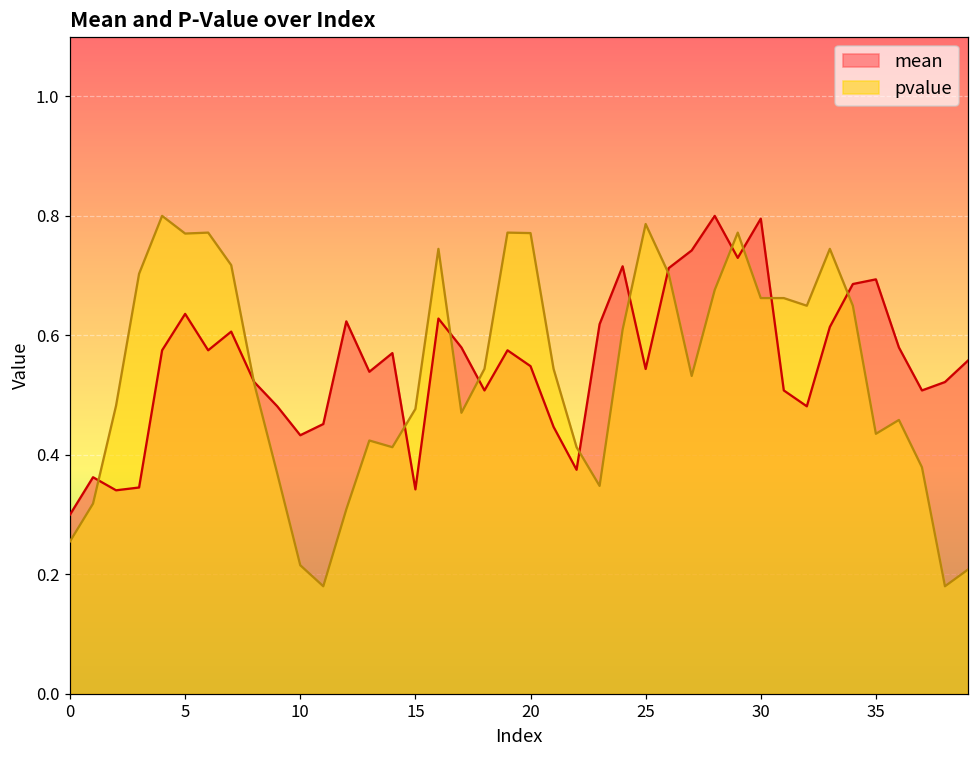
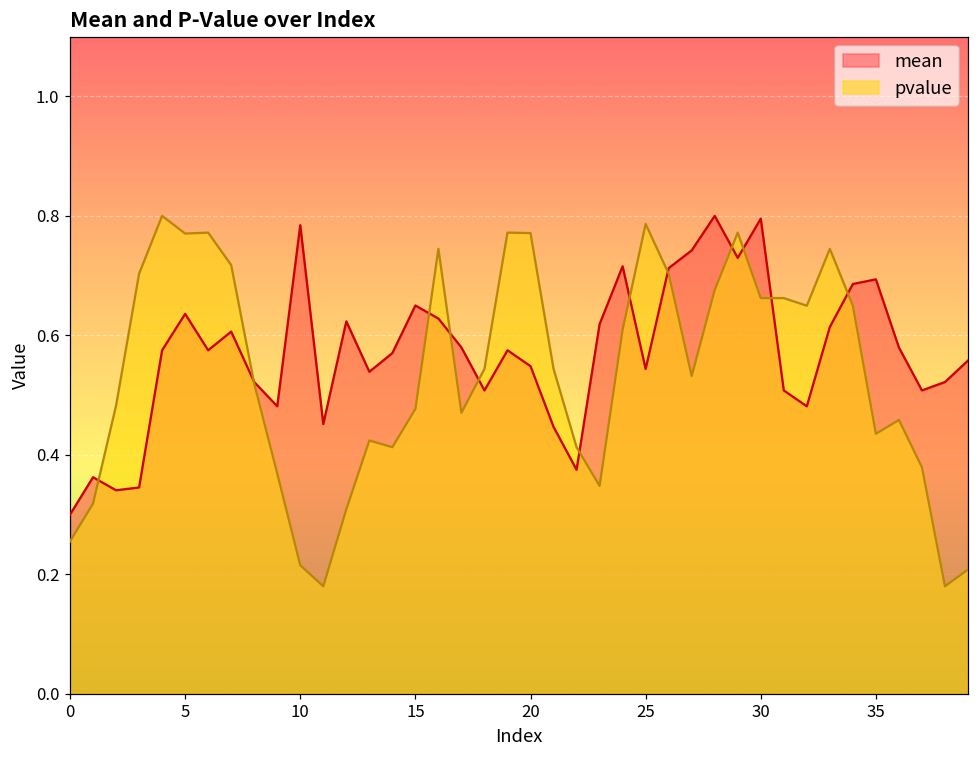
mean, 10: 0.43 -> 0.78
mean, 15: 0.34 -> 0.65
